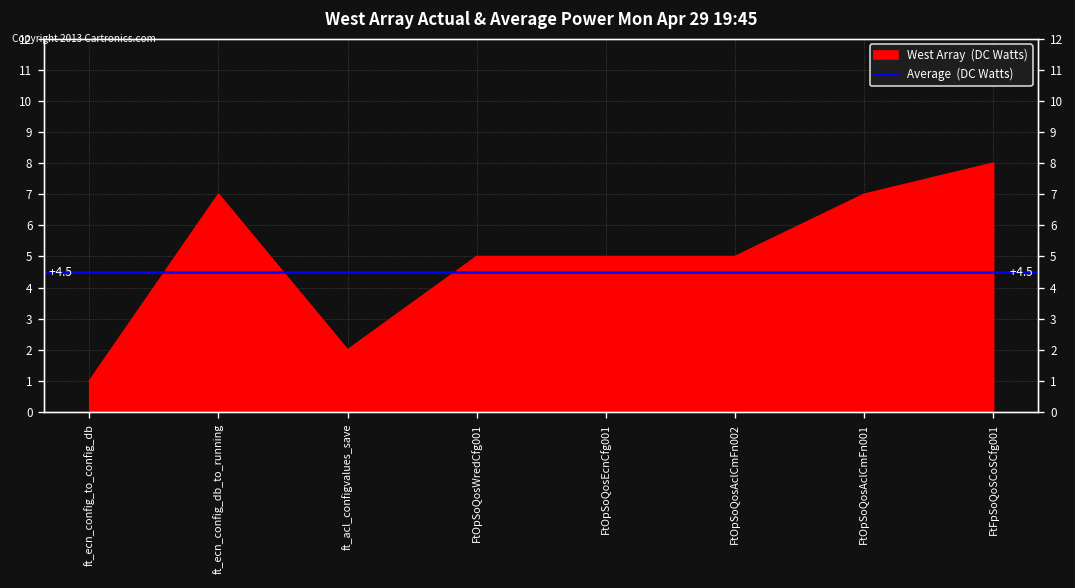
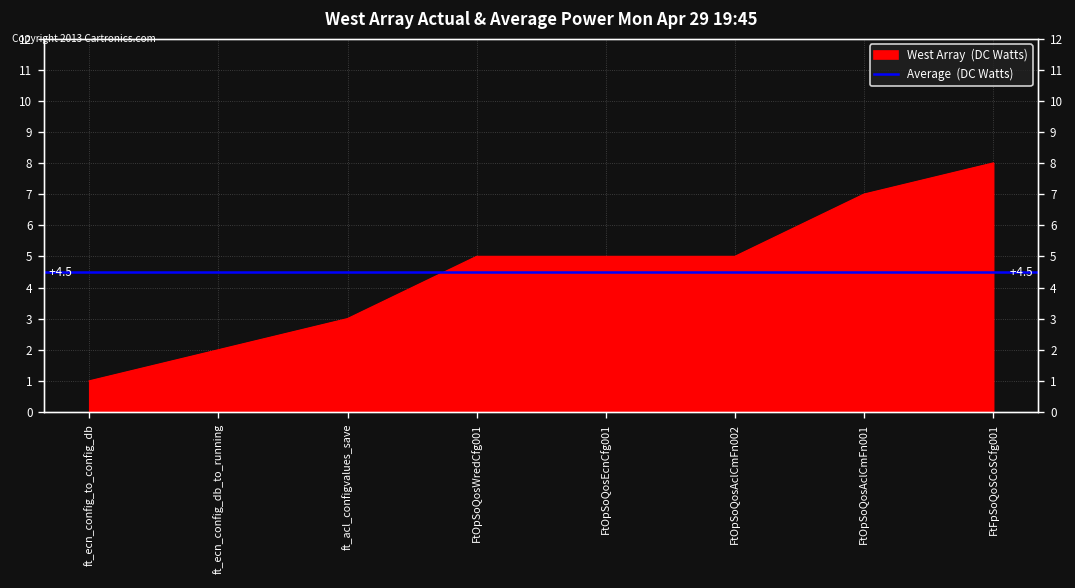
ft_ecn_config_db_to_running: 7 -> 2
ft_acl_configvalues_save: 2 -> 3
